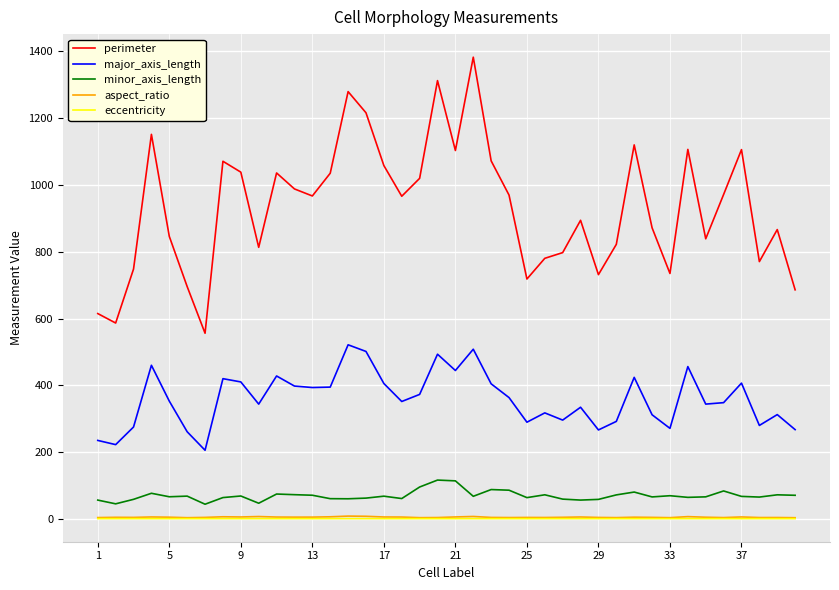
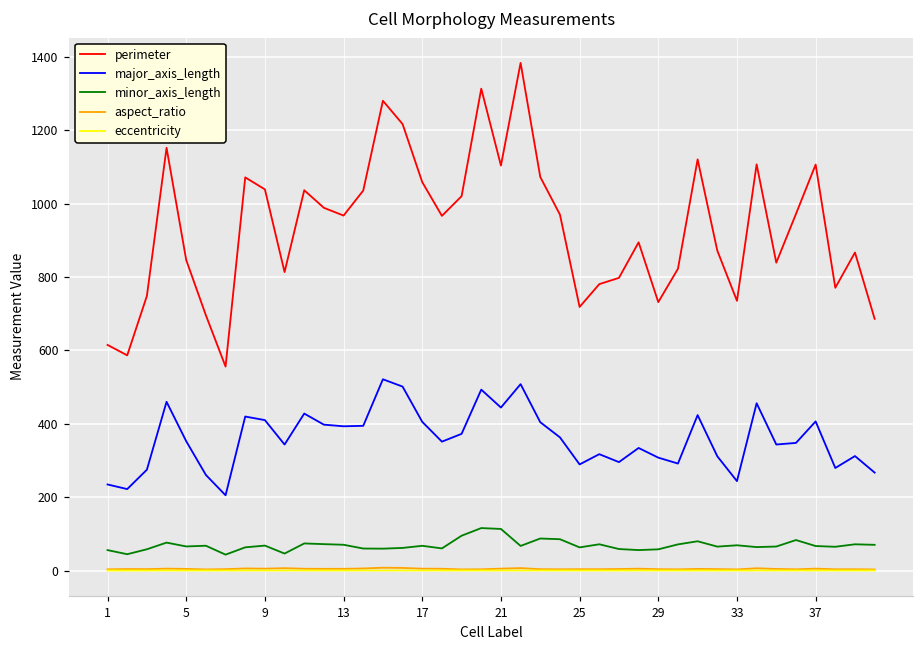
major_axis_length, 29: 270 -> 310
major_axis_length, 33: 270 -> 240
